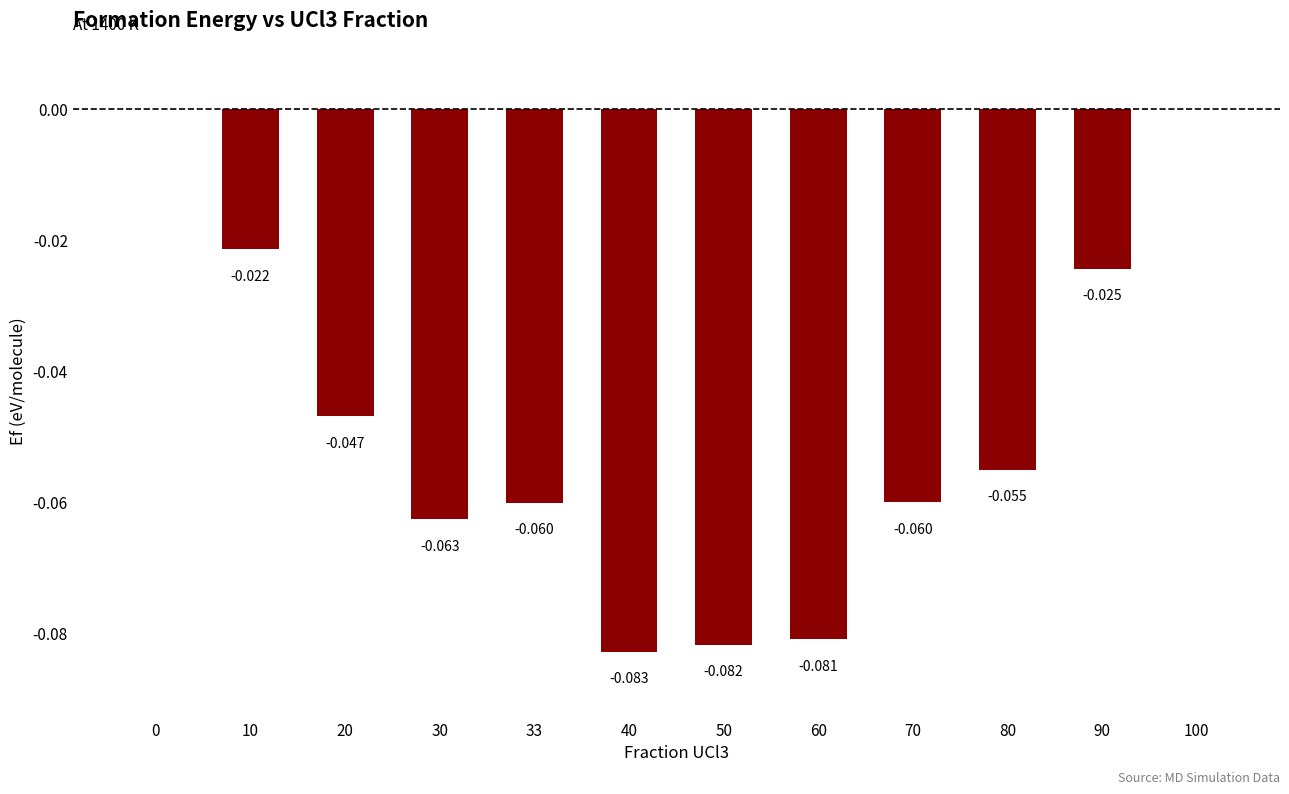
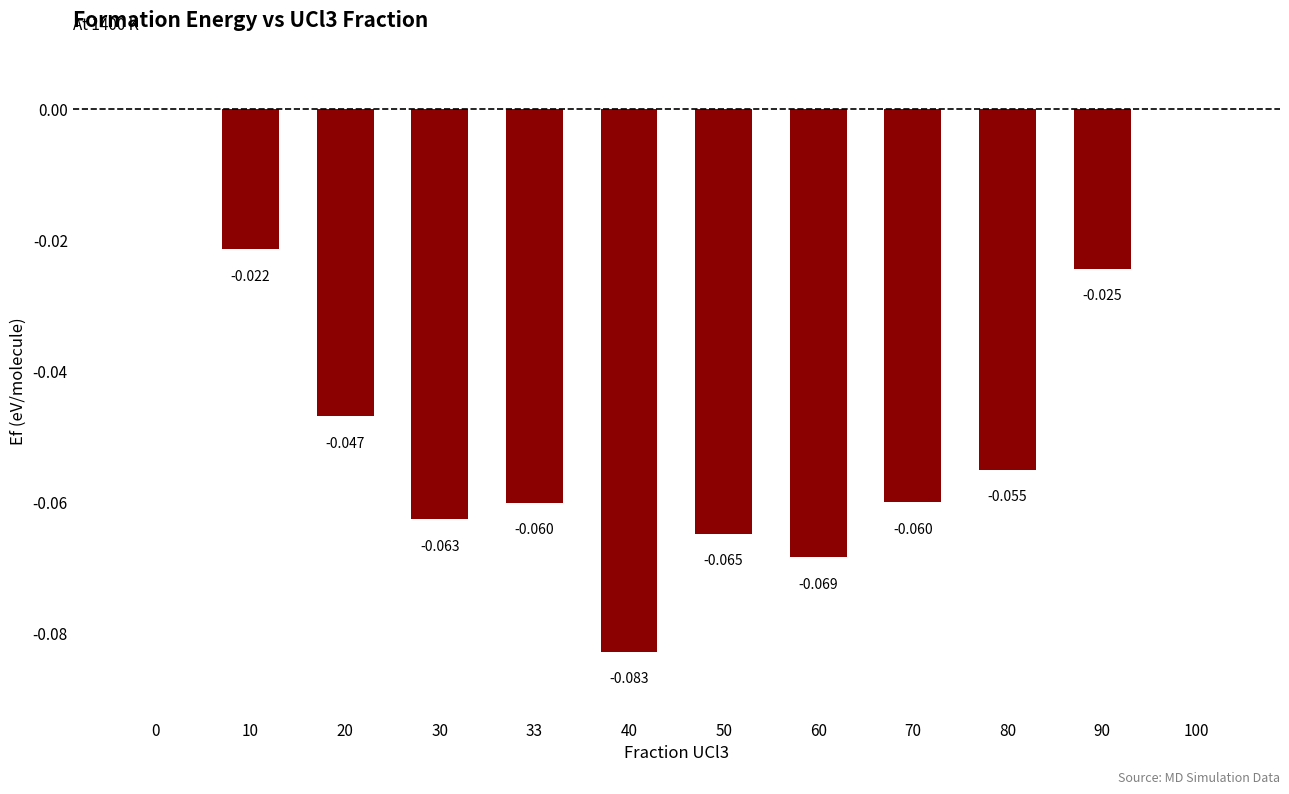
50: -0.082 -> -0.065
60: -0.081 -> -0.069
